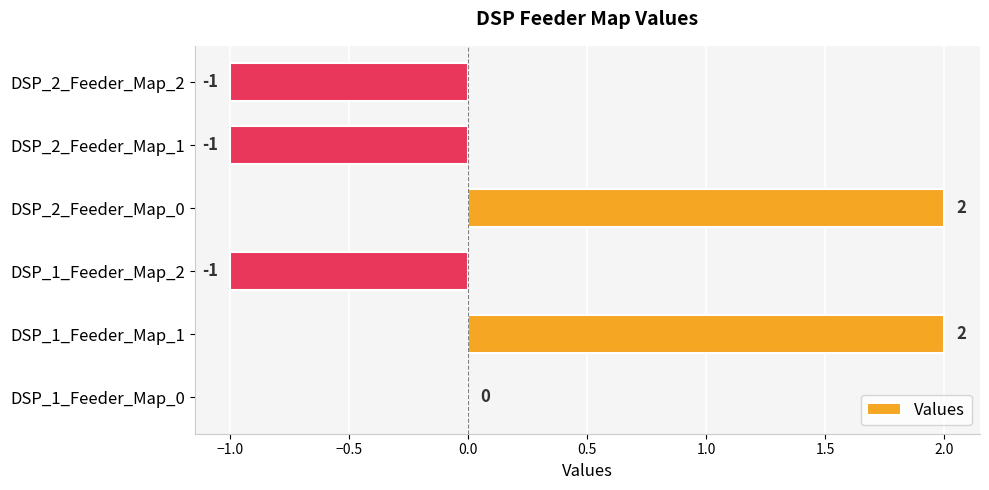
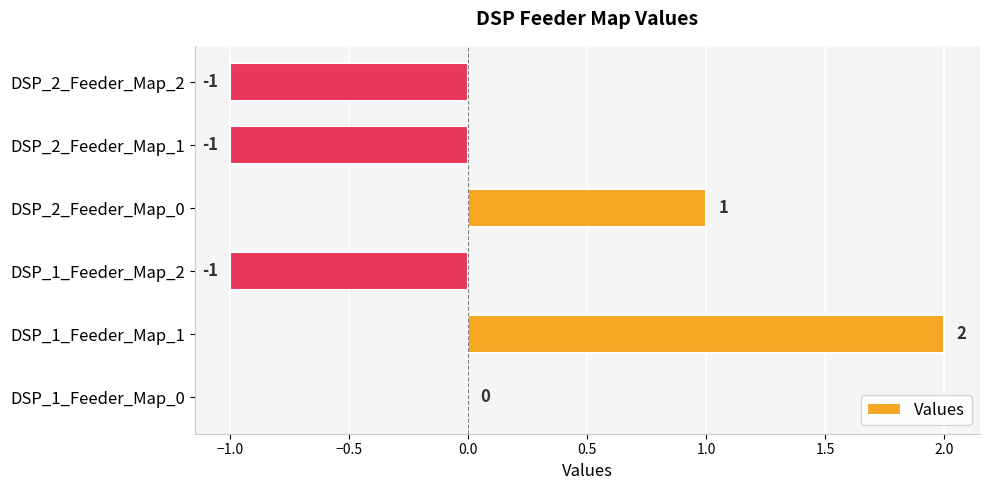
DSP_2_Feeder_Map_0: 2 -> 1
